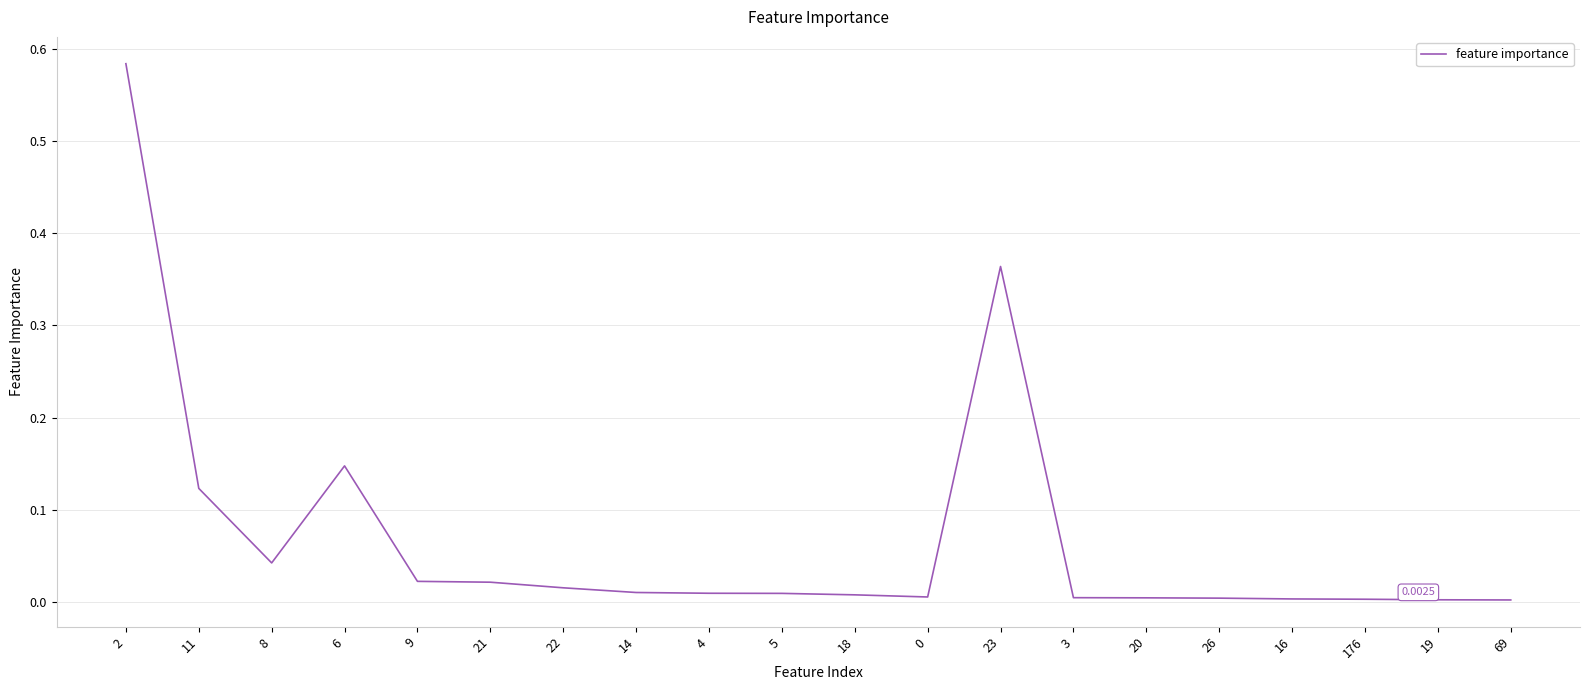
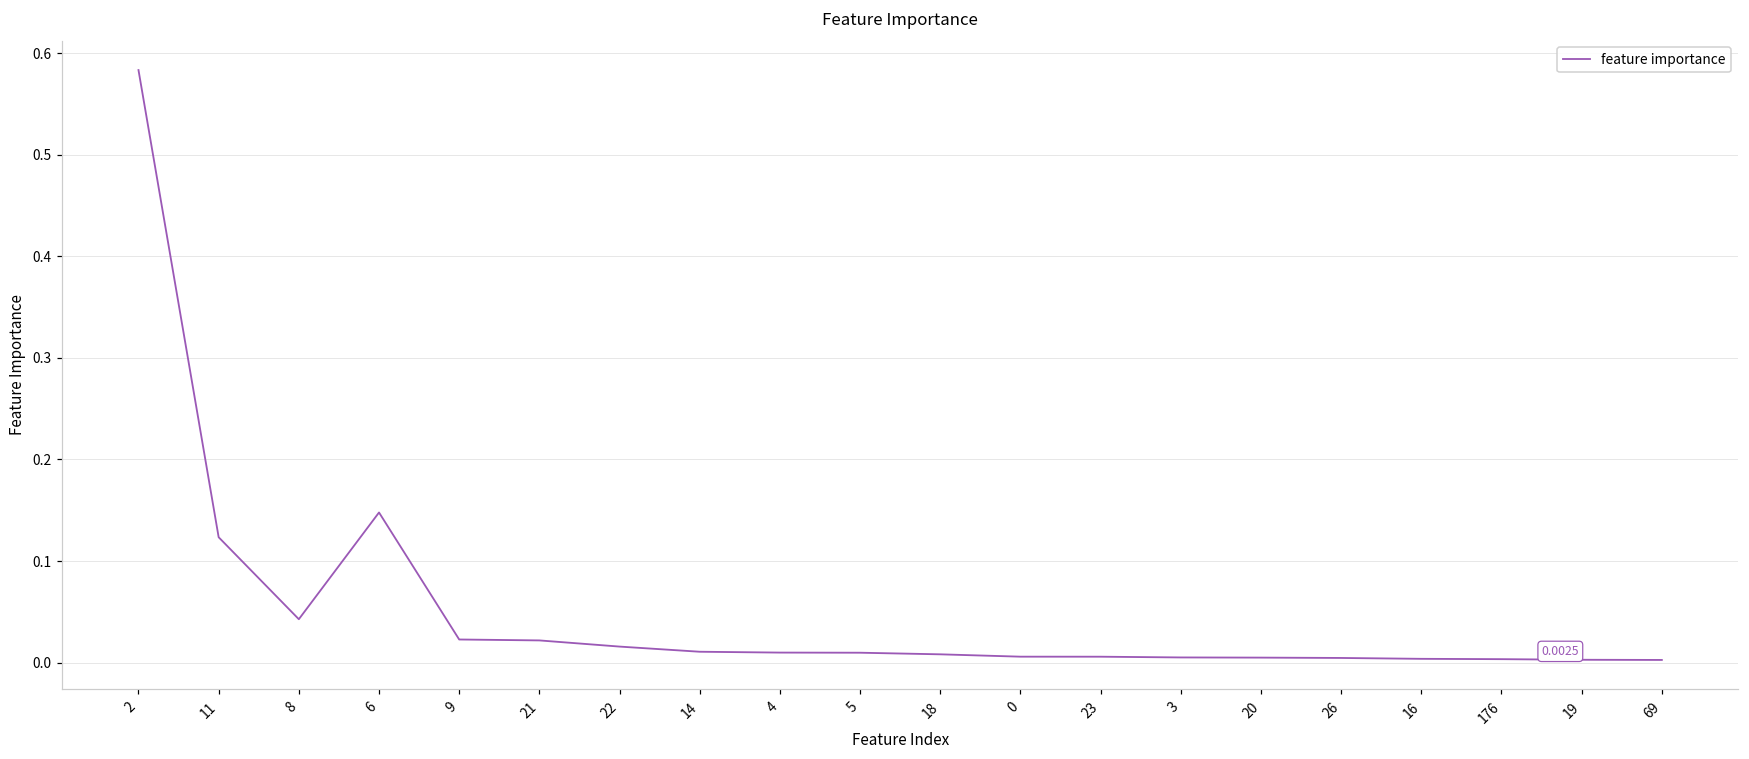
23: 0.36 -> 0.01
